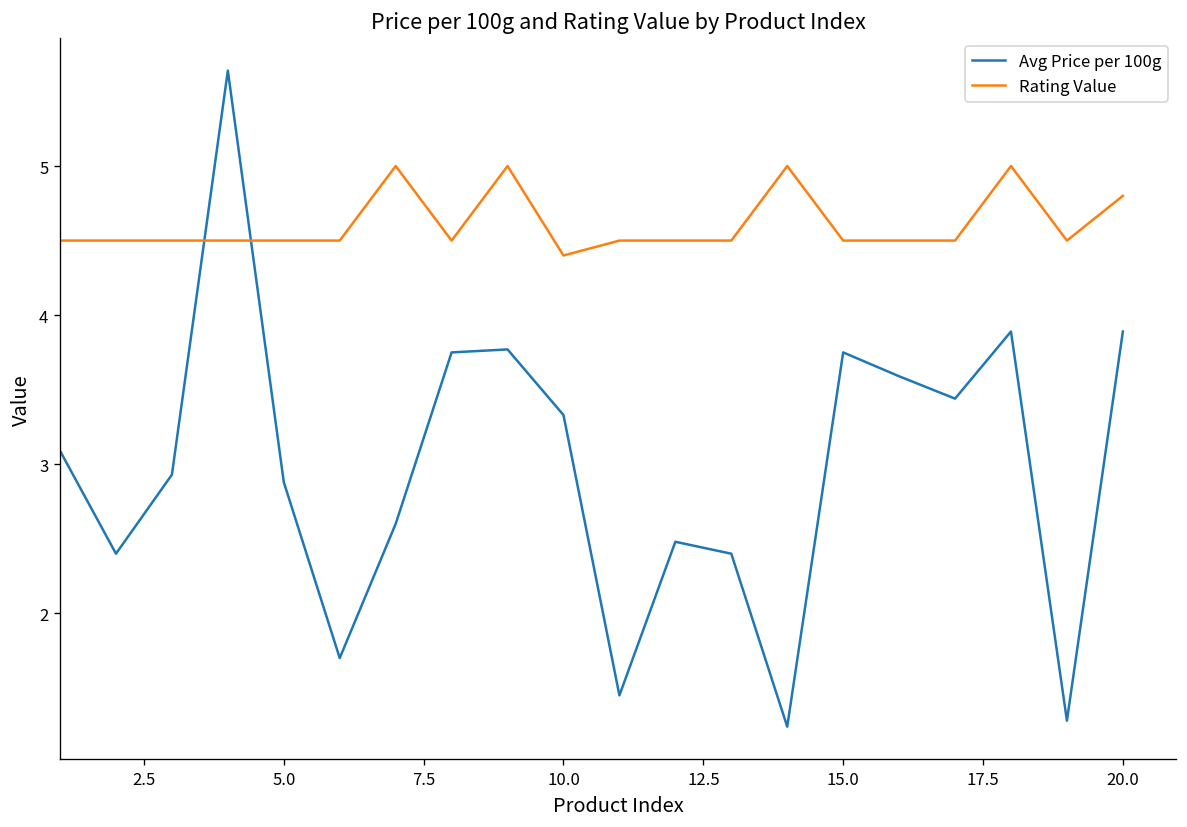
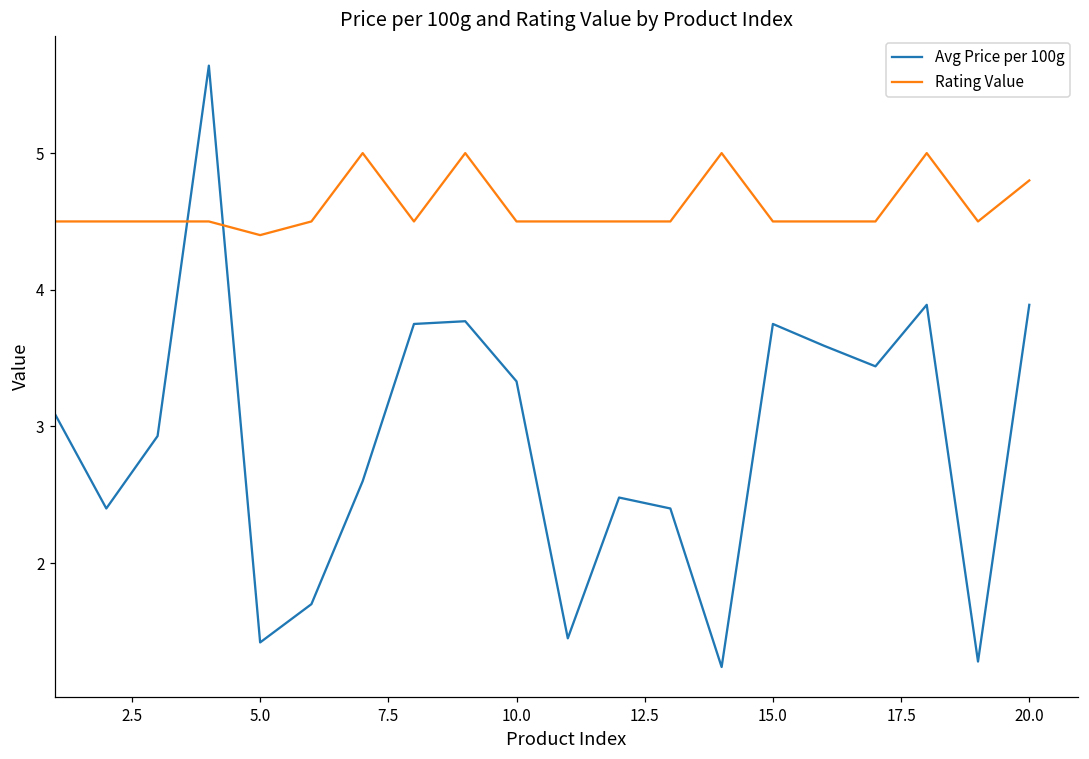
Avg Price per 100g, 5.0: 2.88 -> 1.42
Rating Value, 5.0: 4.5 -> 4.4
Rating Value, 10.0: 4.4 -> 4.5
